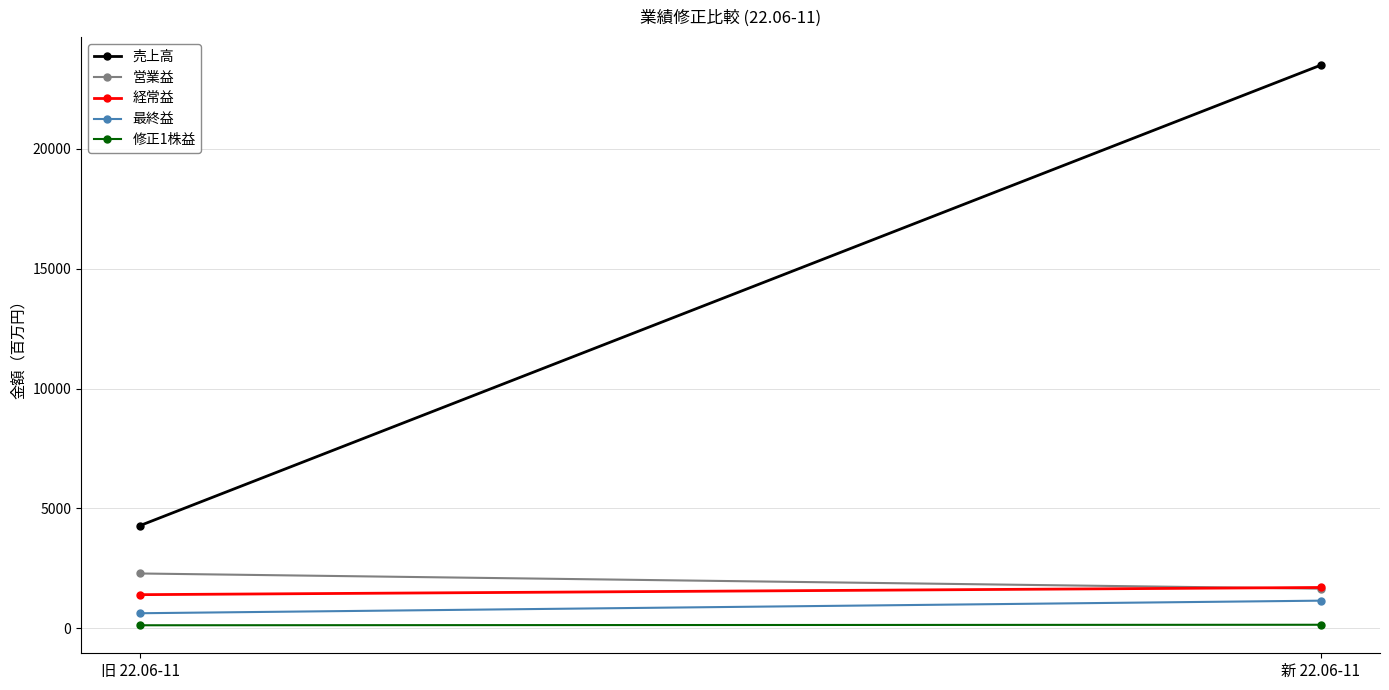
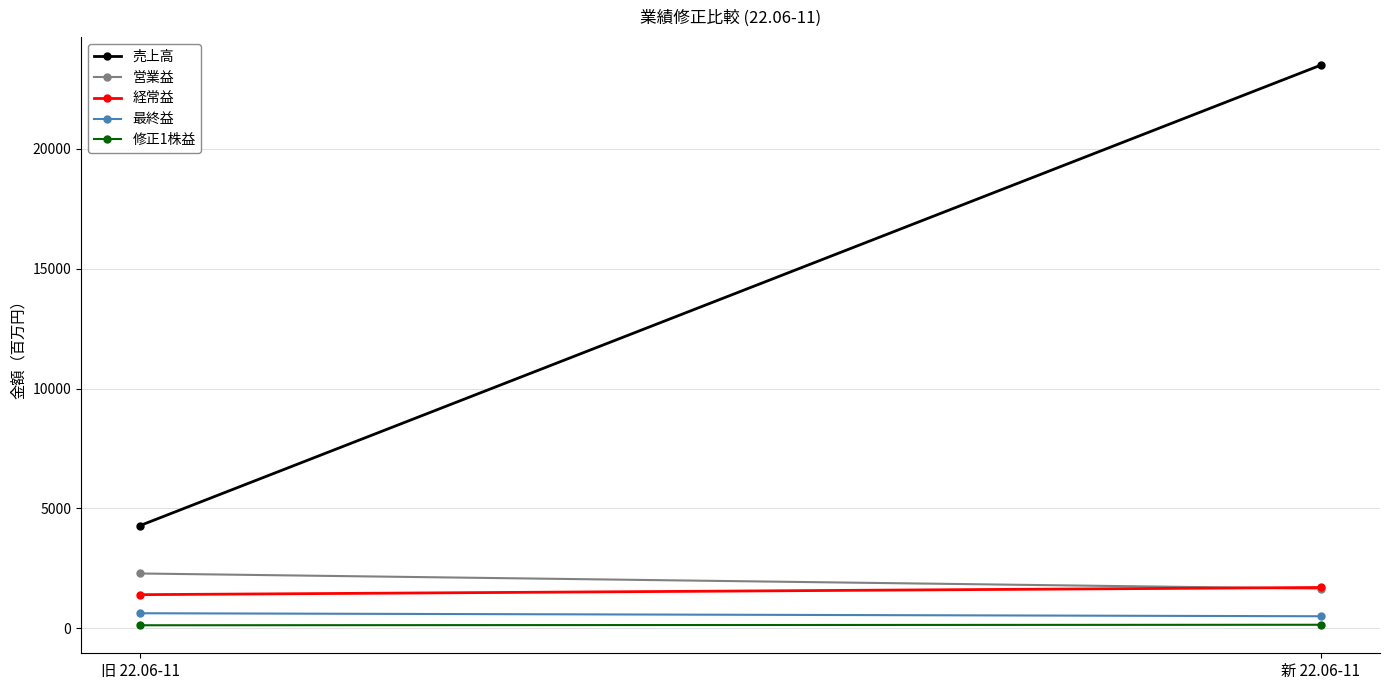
最終益, 新 22.06-11: 1200 -> 500
